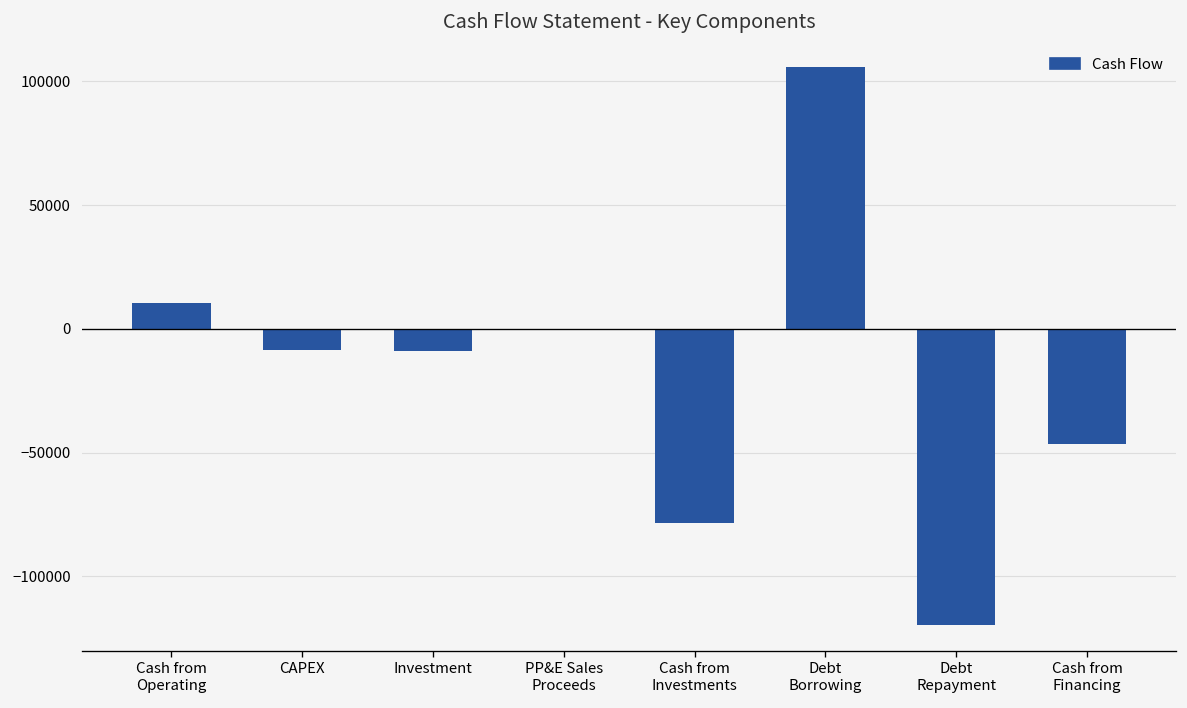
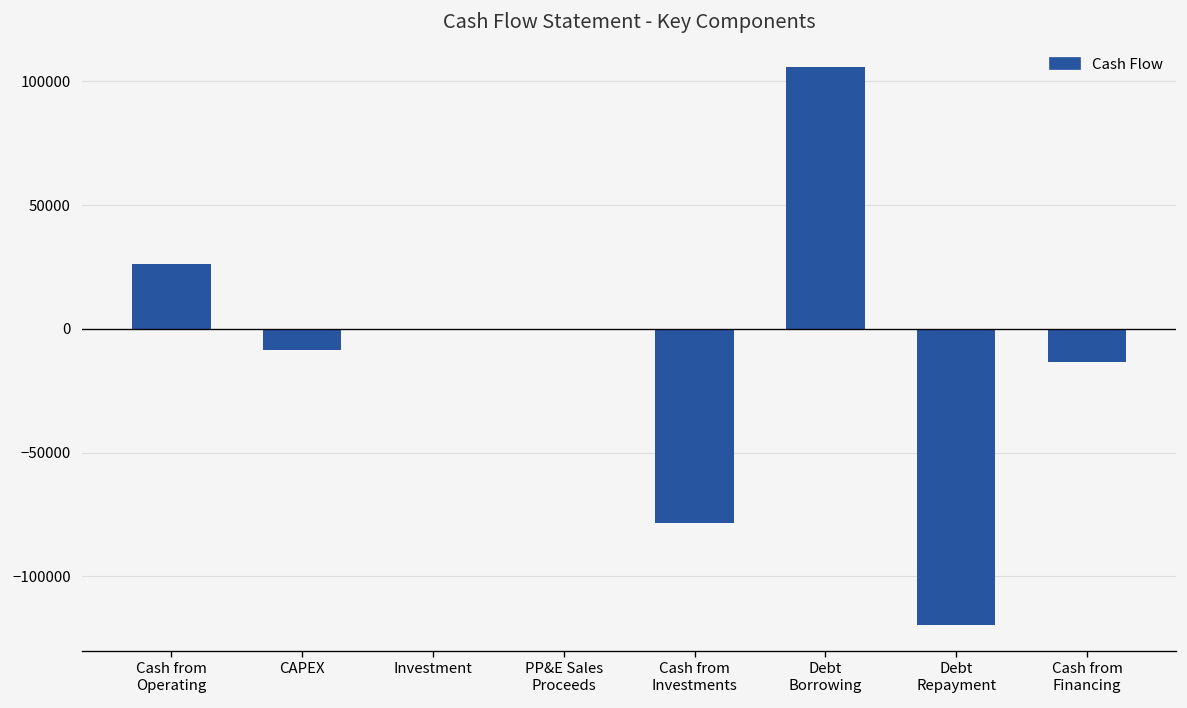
Cash from Operating: 11000 -> 26000
Investment: -9000 -> 0
Cash from Financing: -47000 -> -13000
